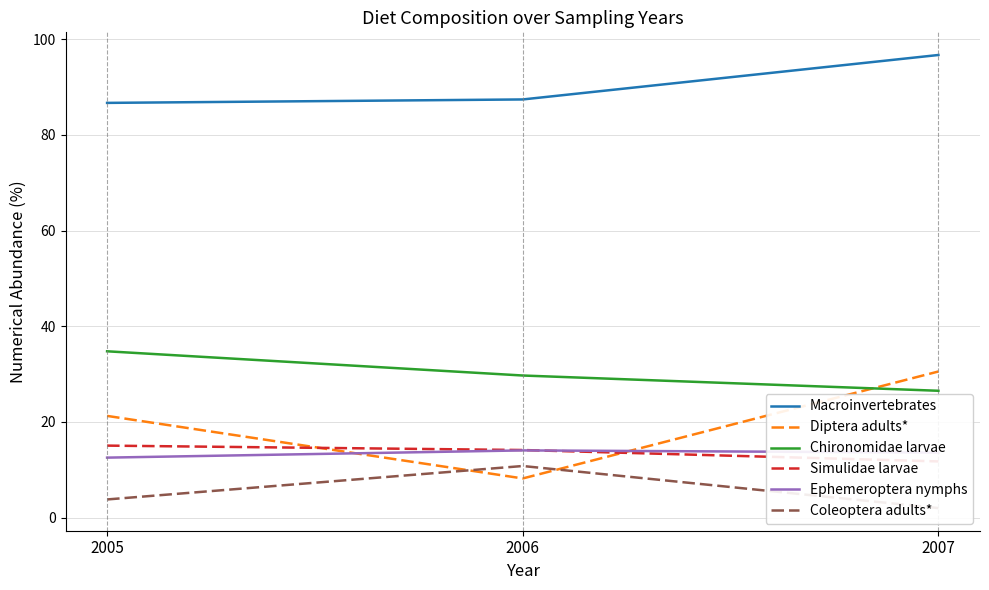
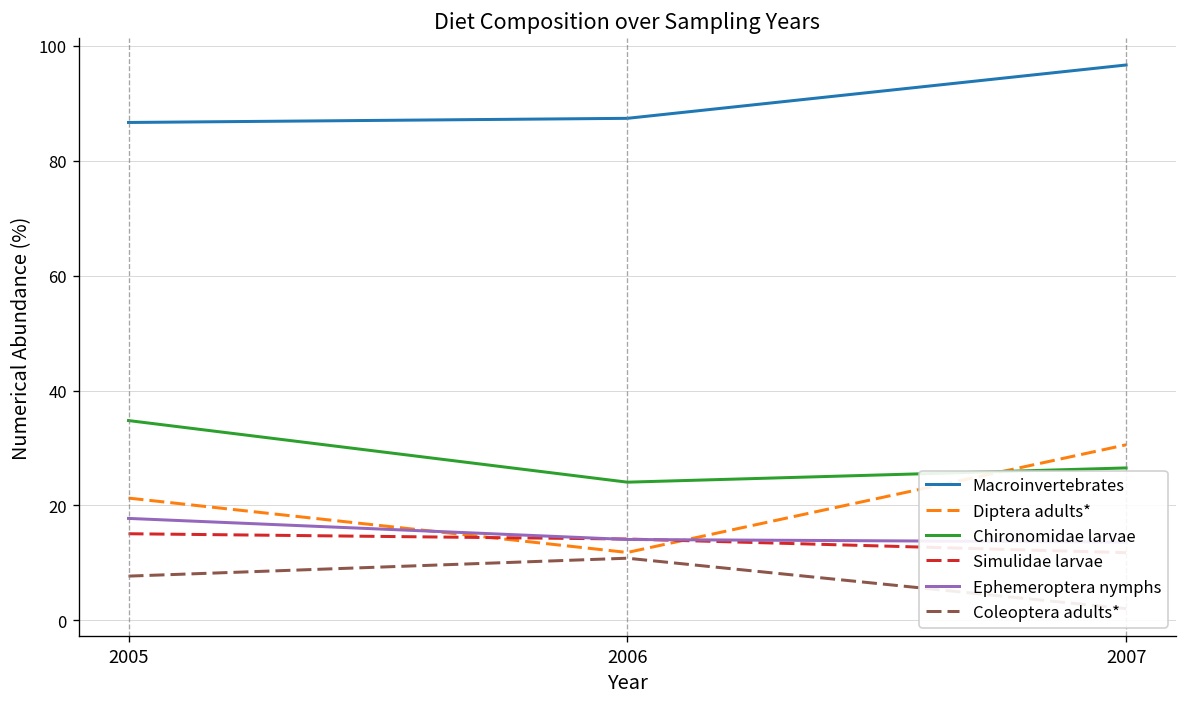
Ephemeroptera nymphs, 2005: 13 -> 18
Coleoptera adults*, 2005: 4 -> 8
Diptera adults*, 2006: 8 -> 12
Chironomidae larvae, 2006: 30 -> 24
